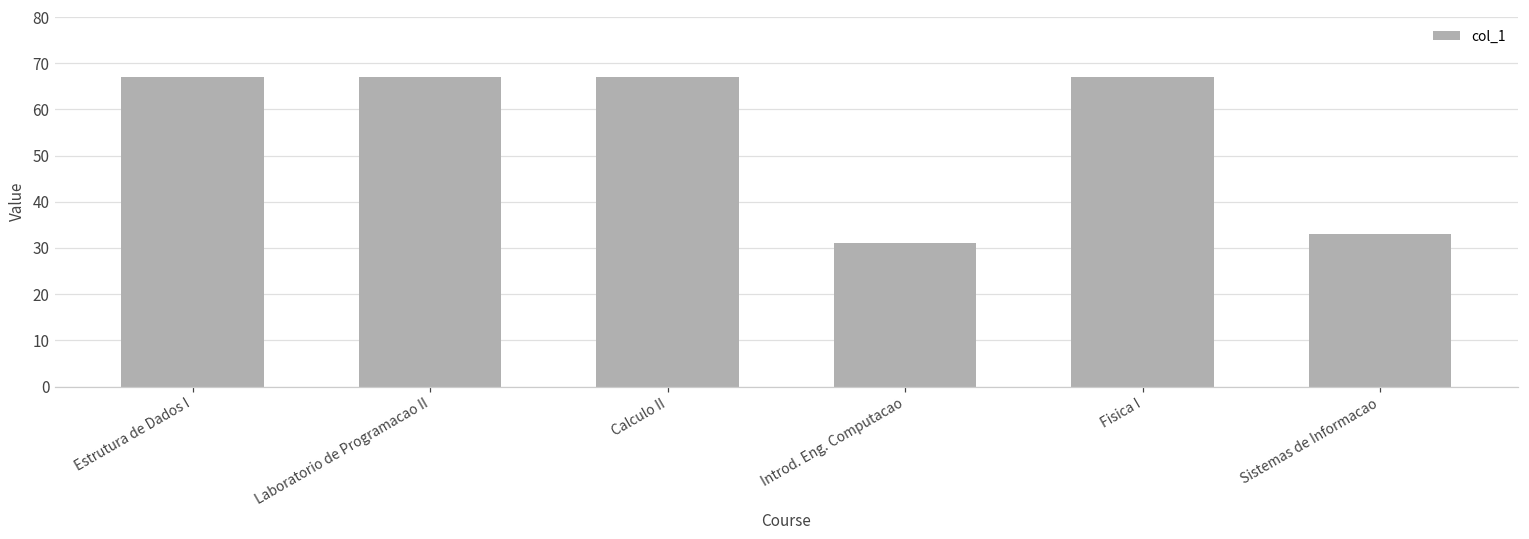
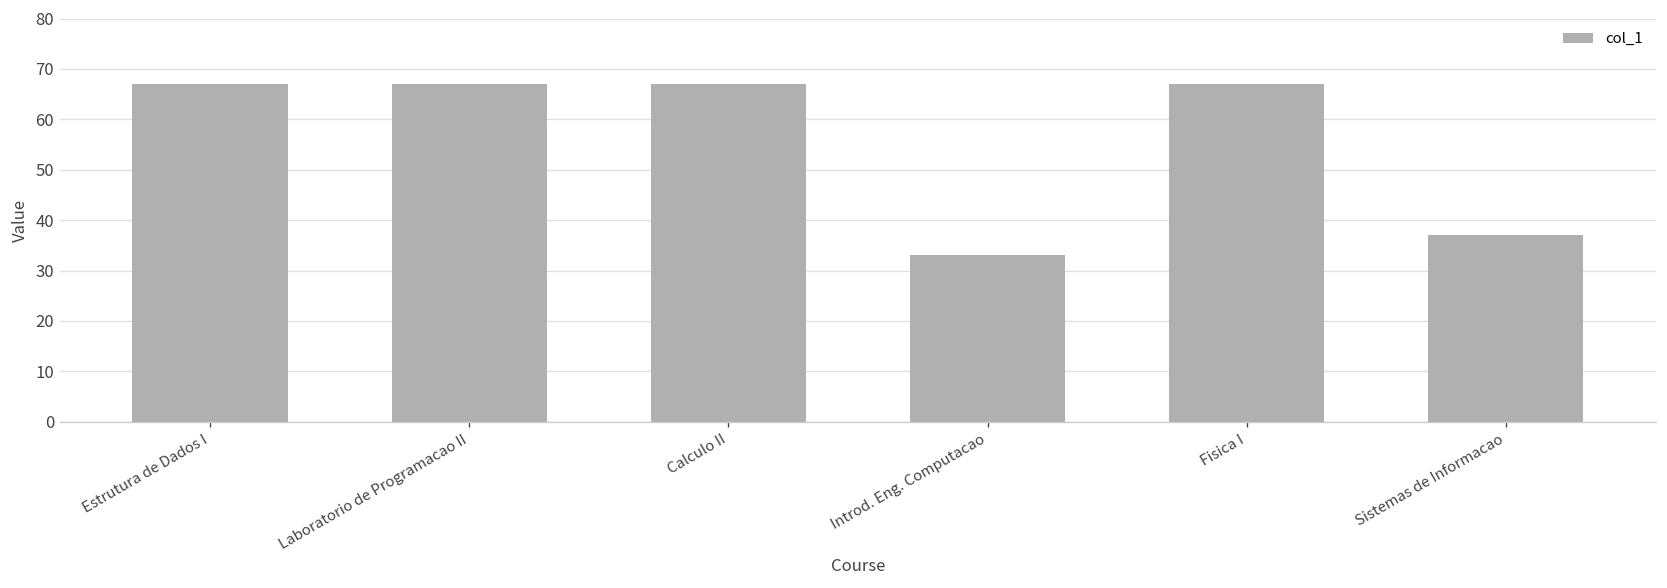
Introd. Eng. Computacao: 31 -> 33
Sistemas de Informacao: 33 -> 37
